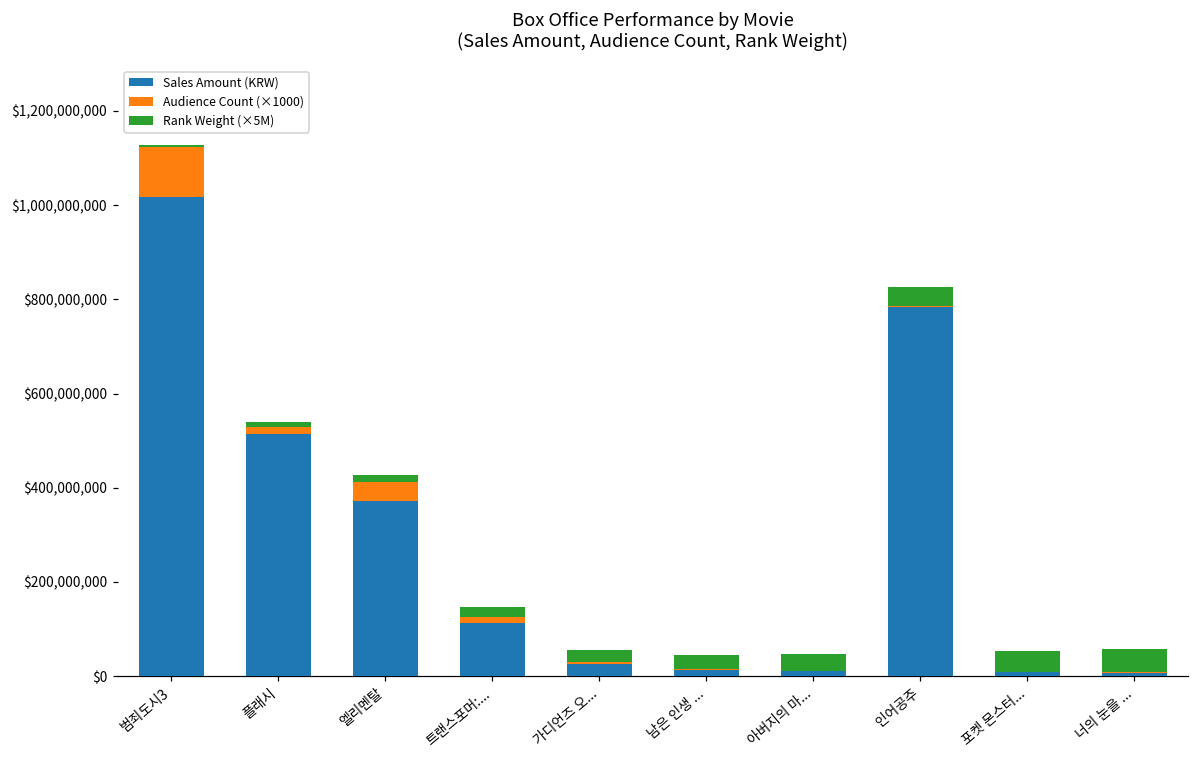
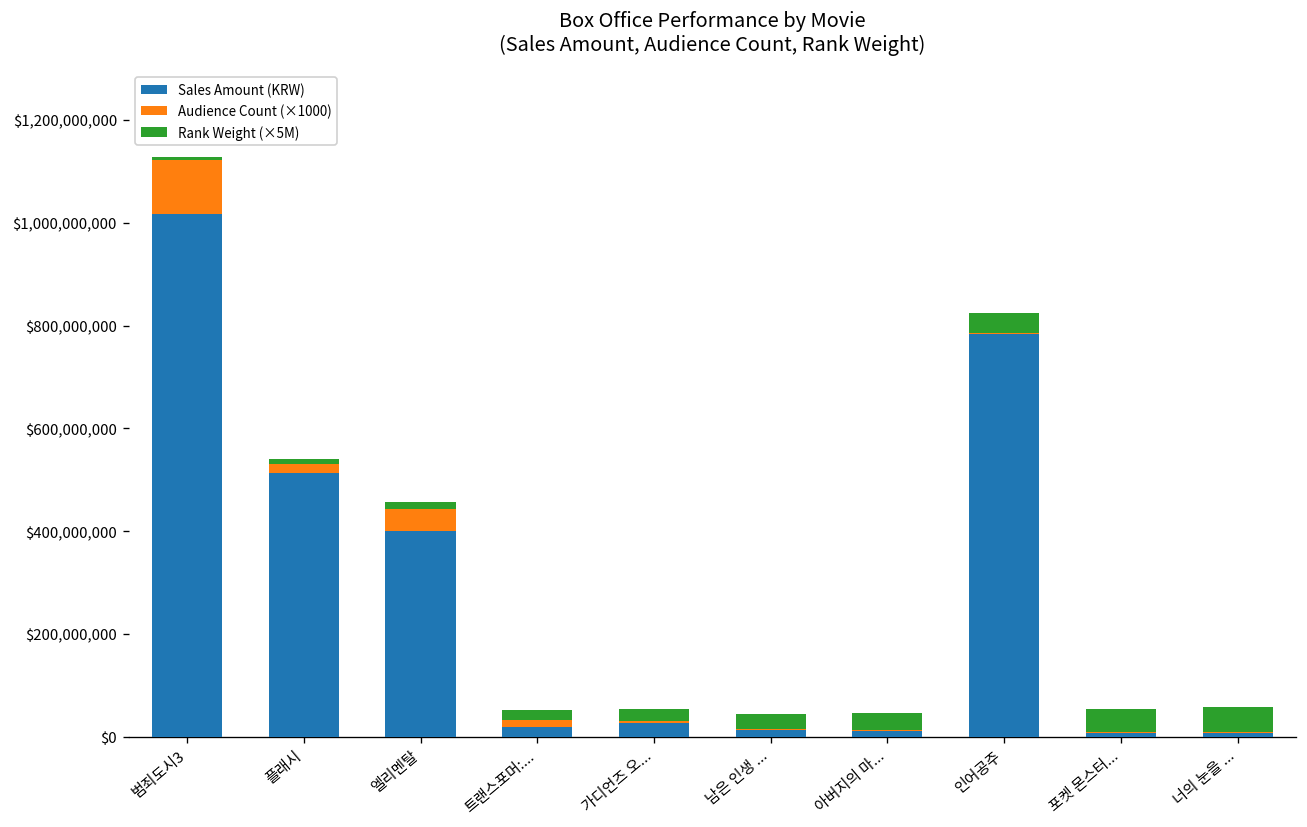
Sales Amount (KRW), 엘리멘탈: $370,000,000 -> $400,000,000
Sales Amount (KRW), 트랜스포머:...: $110,000,000 -> $20,000,000
